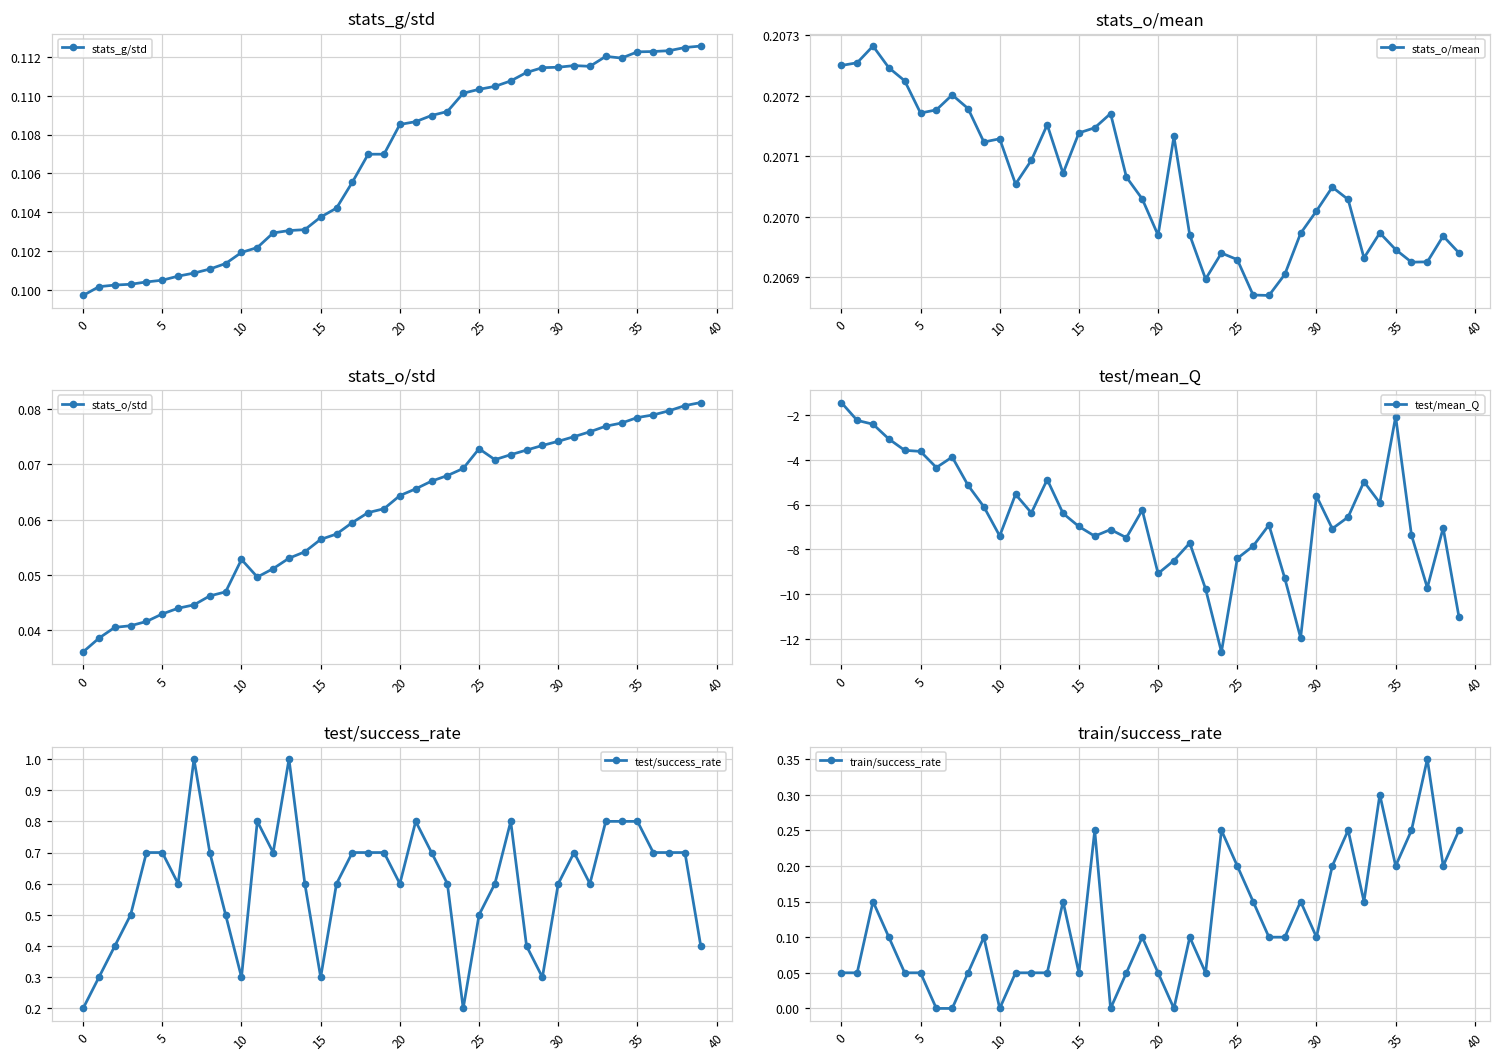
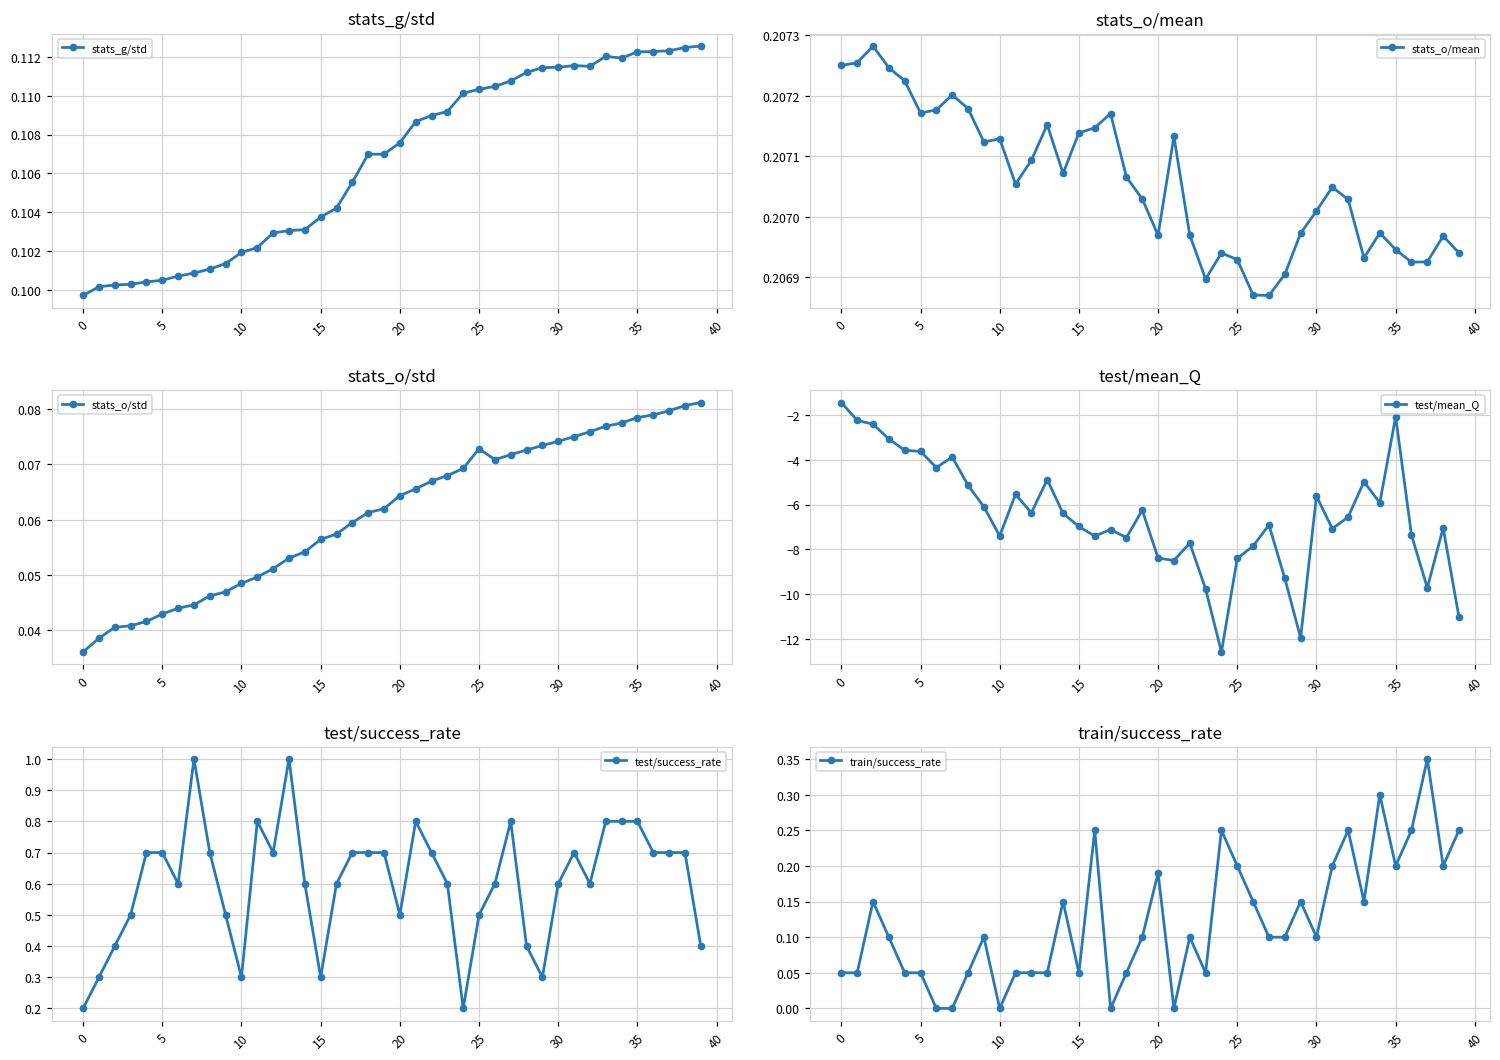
stats_g/std, 20: 0.1085 -> 0.1076
stats_o/std, 10: 0.053 -> 0.049
test/mean_Q, 20: -9.1 -> -8.4
test/success_rate, 20: 0.6 -> 0.5
train/success_rate, 20: 0.05 -> 0.19
